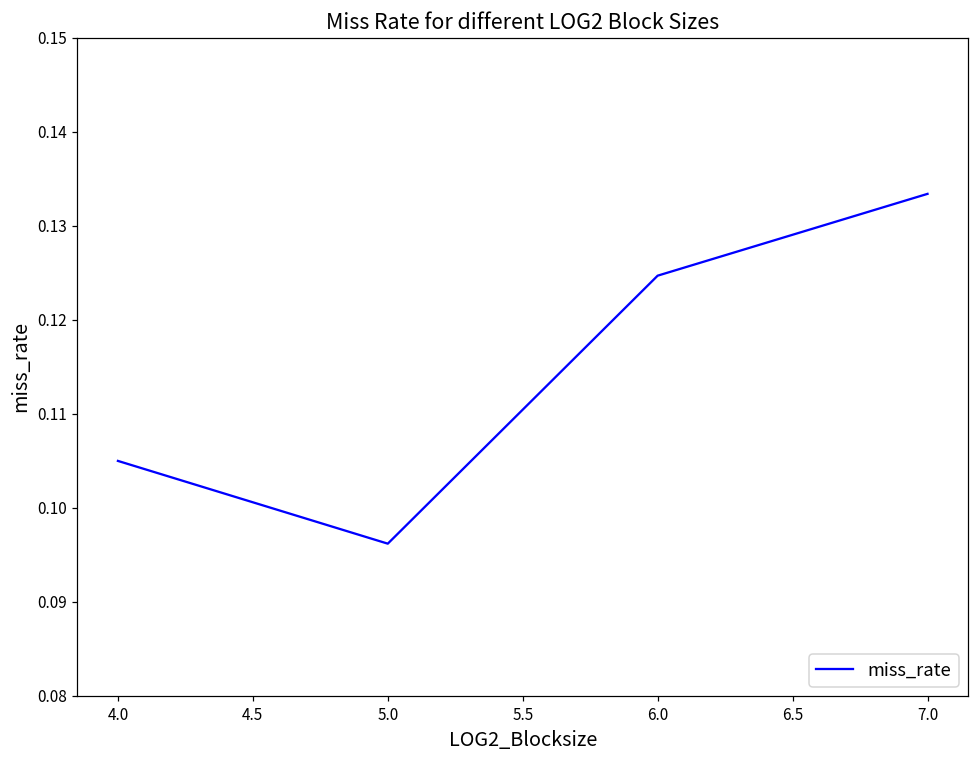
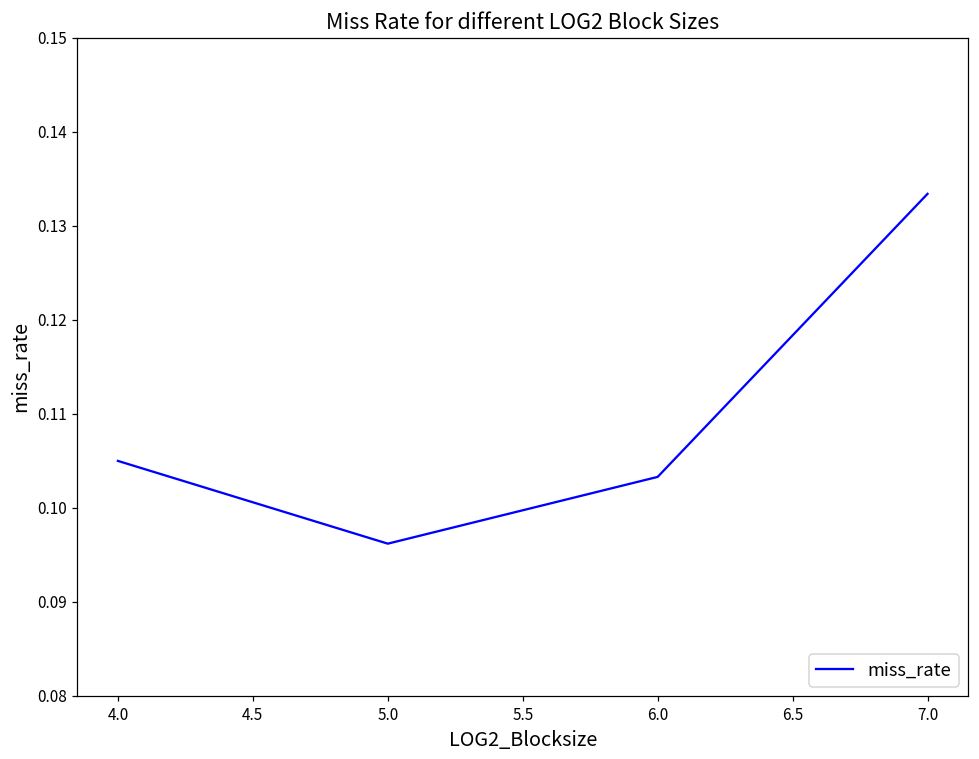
6.0: 0.125 -> 0.103
